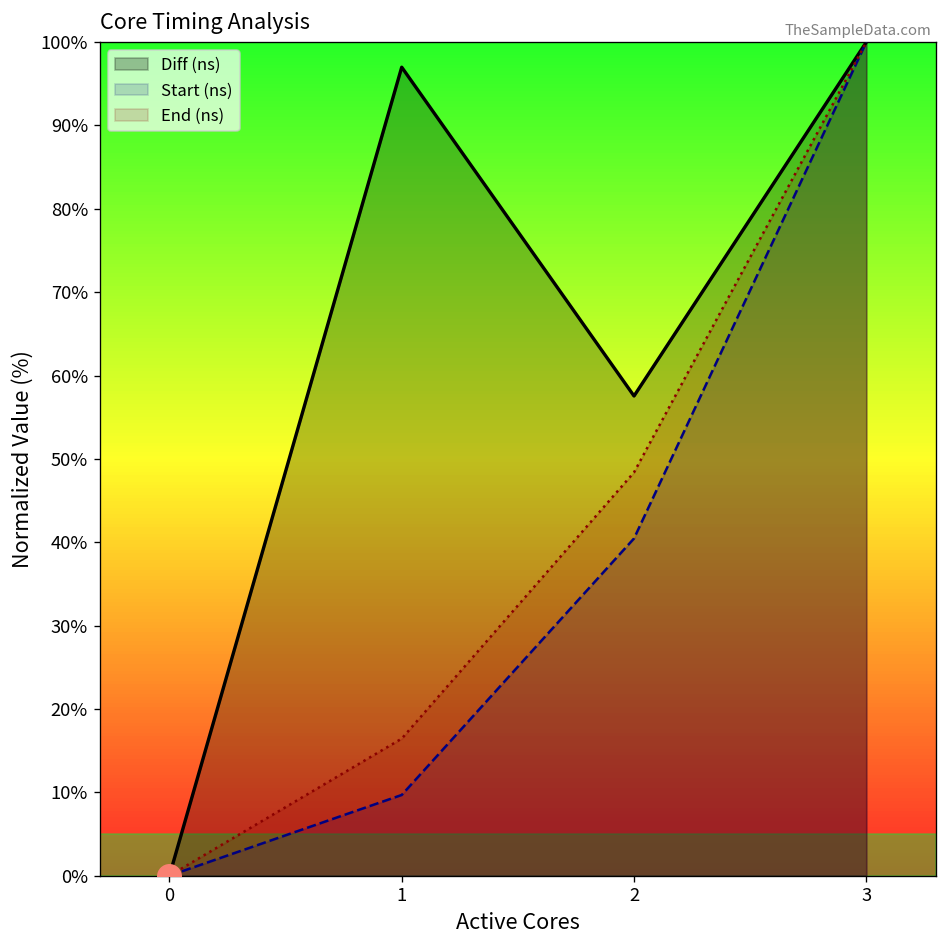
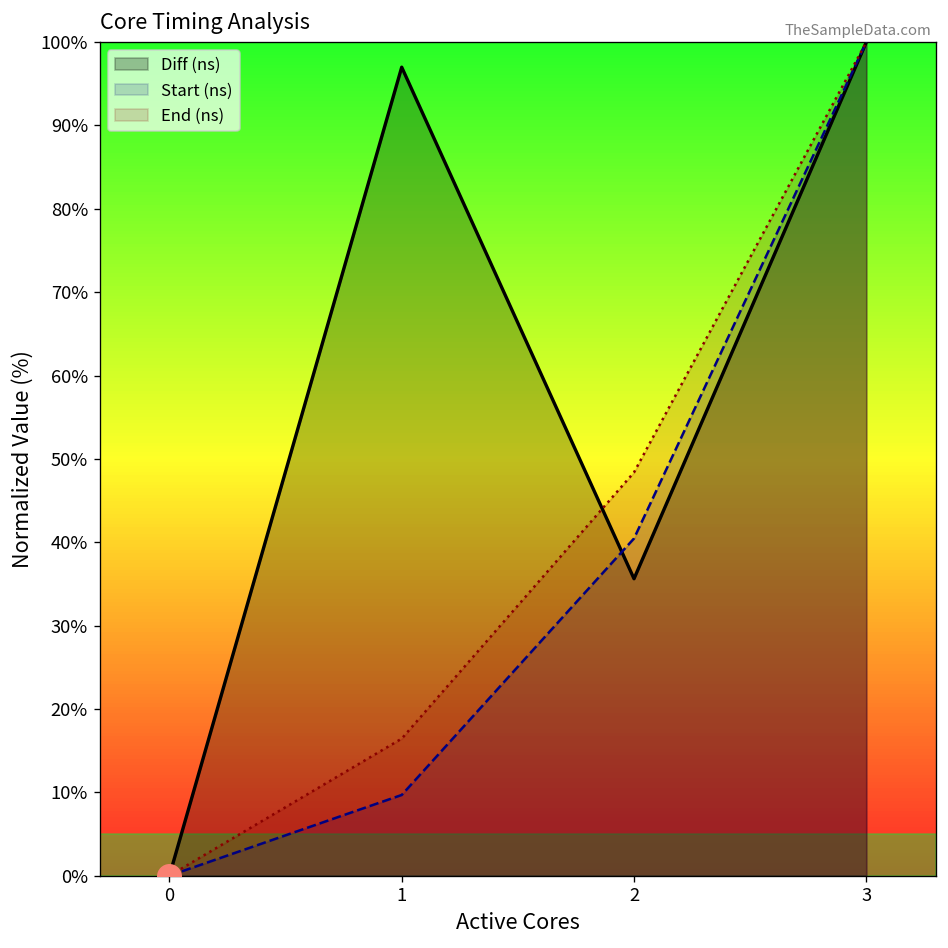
Diff (ns), 2: 58% -> 36%
